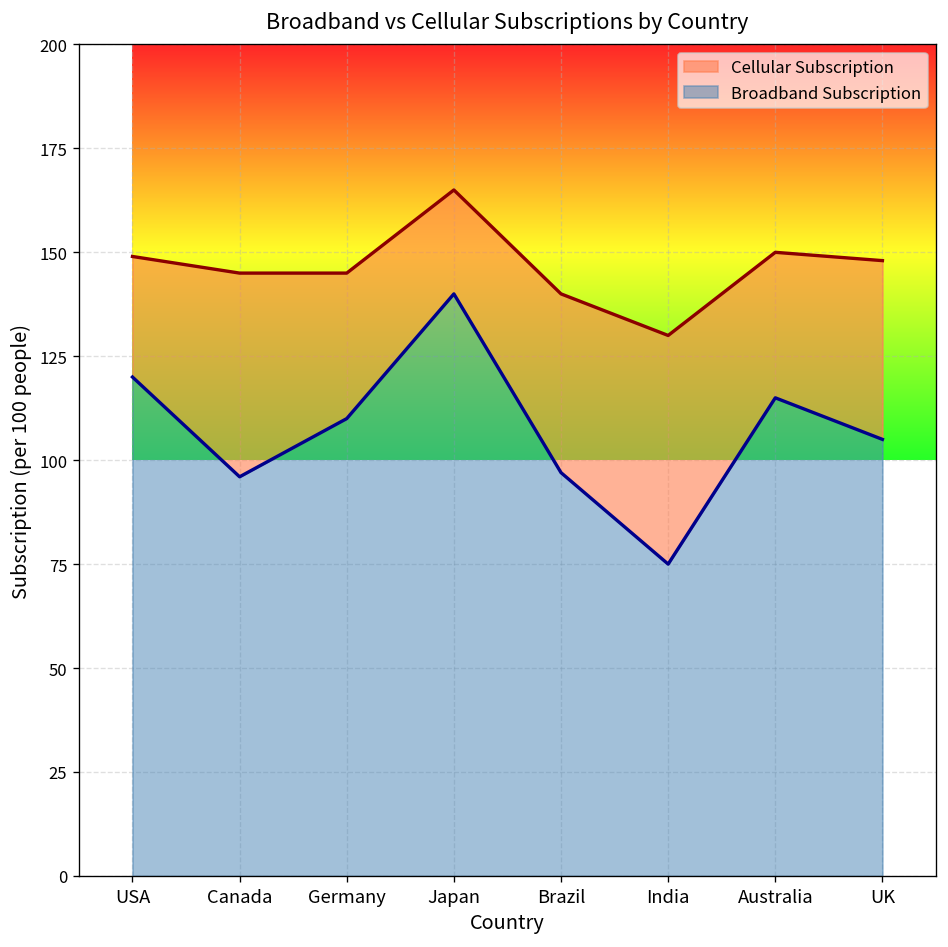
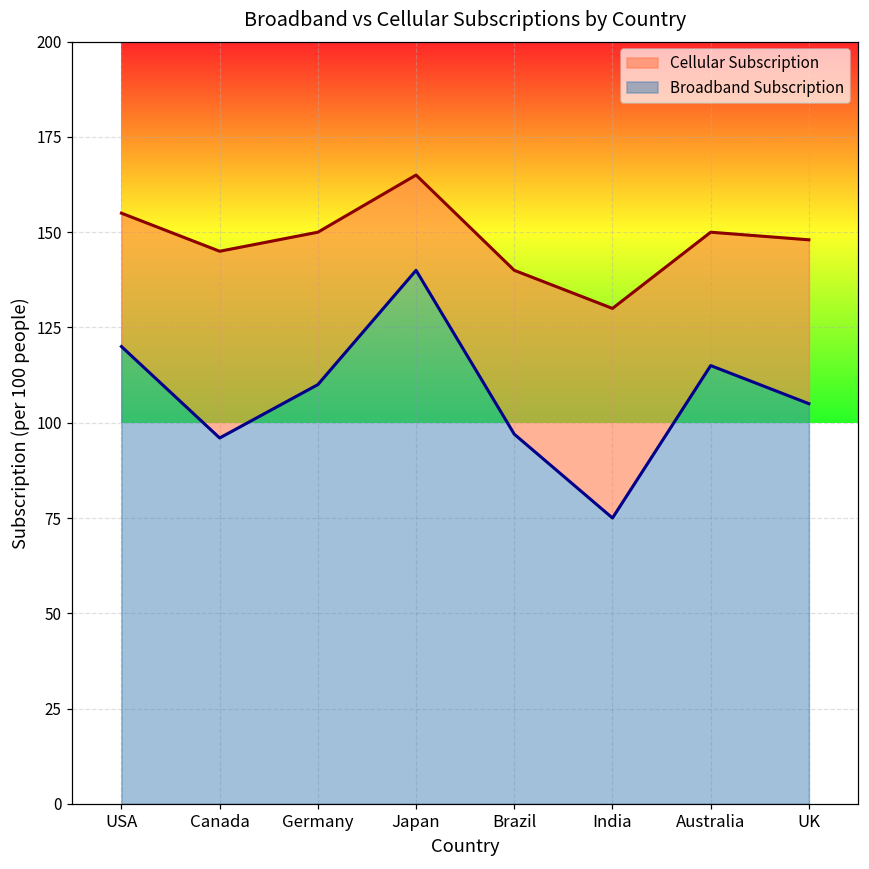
Cellular Subscription, USA: 149 -> 155
Cellular Subscription, Germany: 145 -> 150
